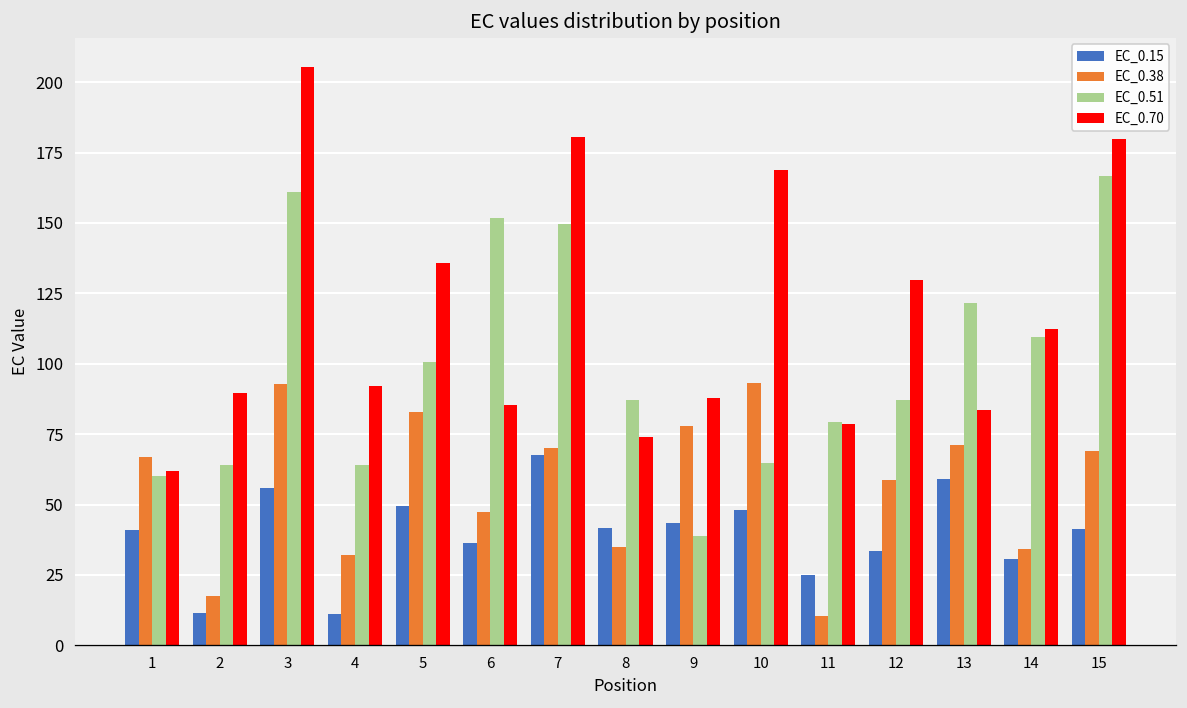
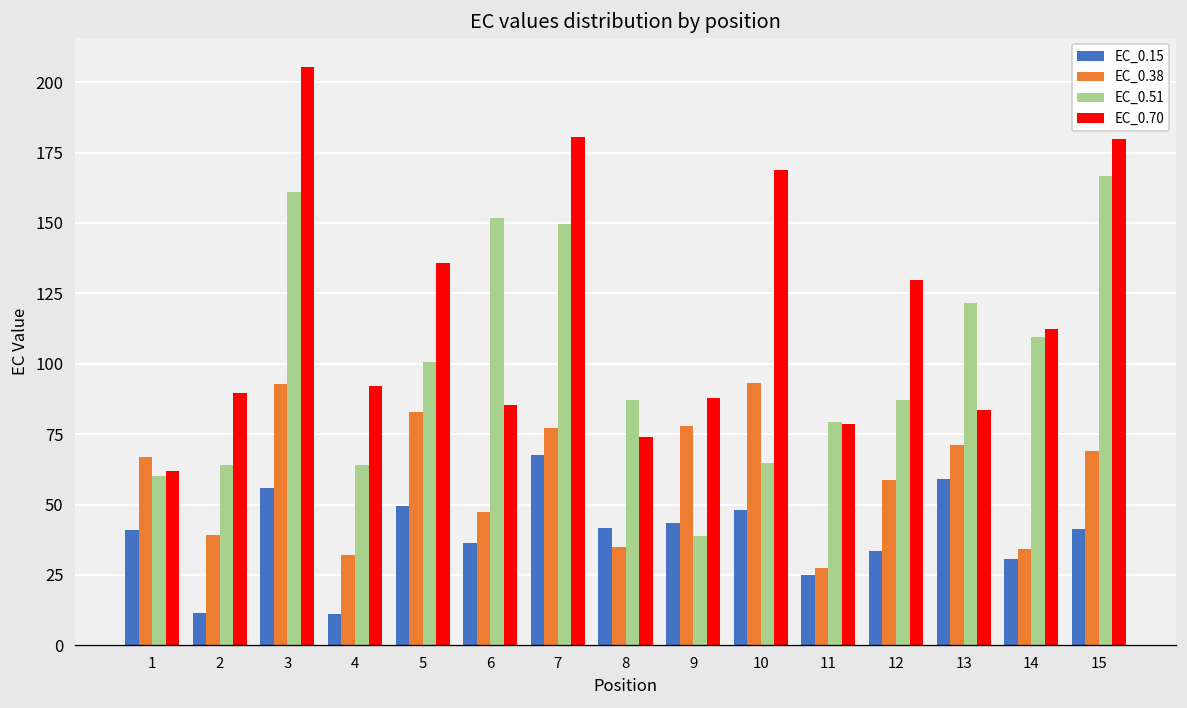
EC_0.38, 2: 18 -> 39
EC_0.38, 7: 70 -> 77
EC_0.38, 11: 11 -> 27
